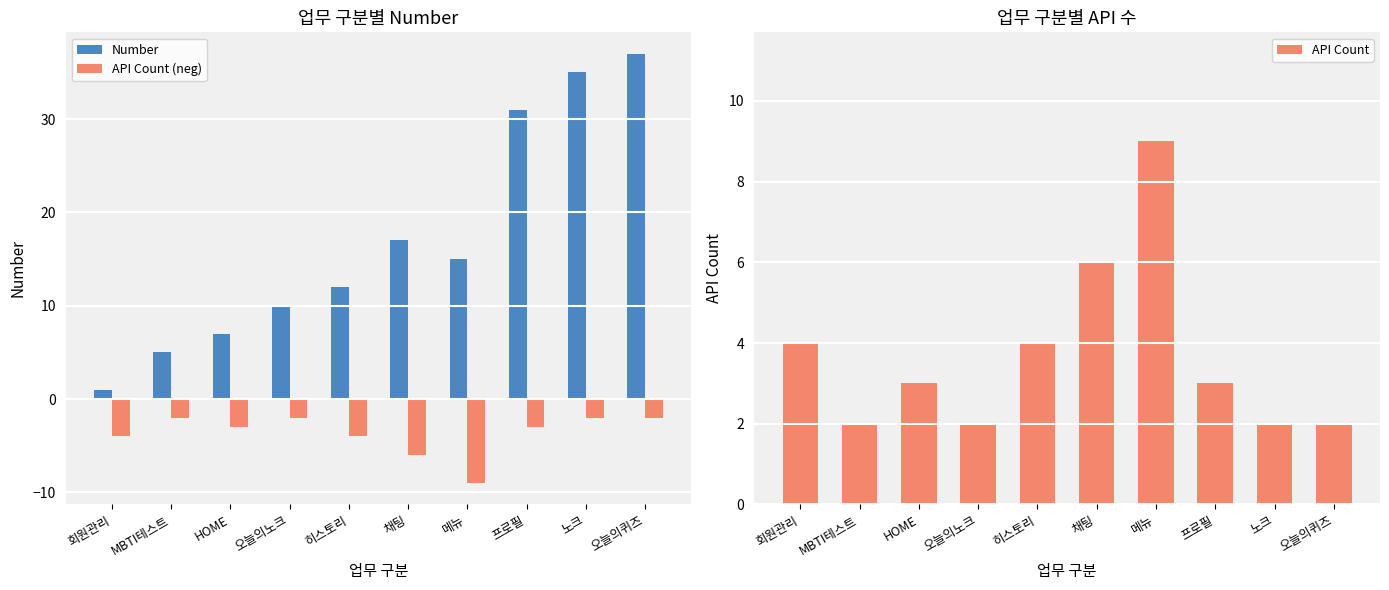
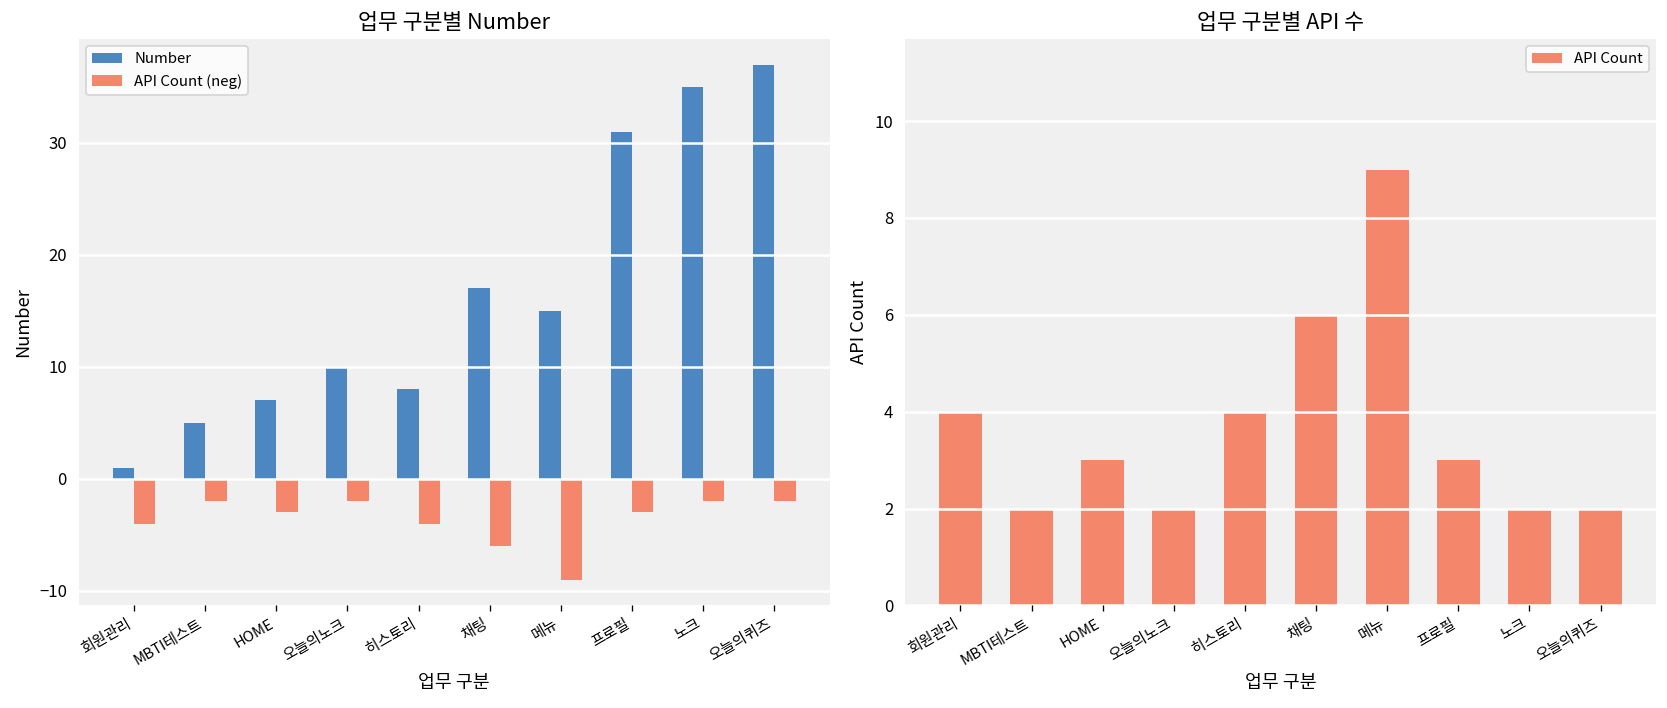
업무 구분별 Number, Number, 히스토리: 12 -> 8
